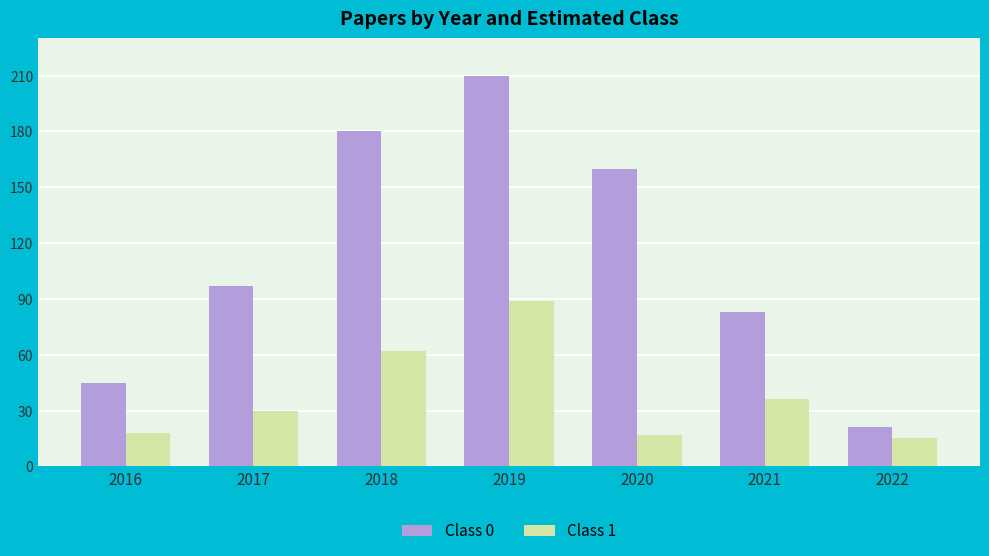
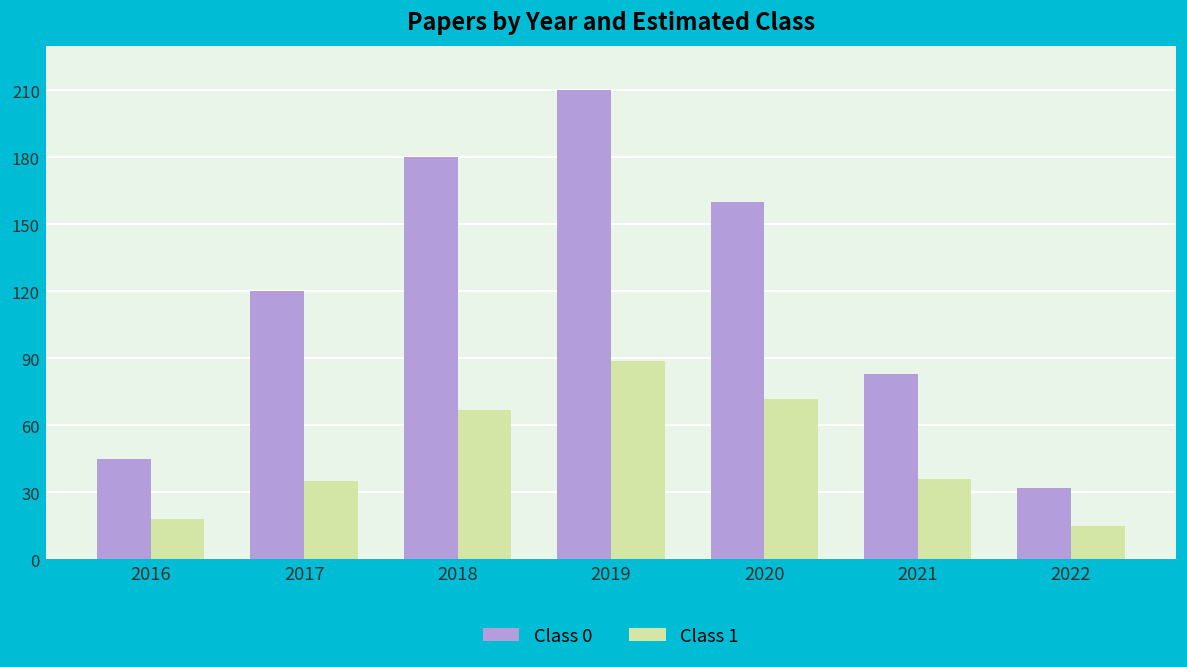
Class 0, 2017: 97 -> 120
Class 1, 2017: 30 -> 35
Class 1, 2018: 62 -> 67
Class 1, 2020: 17 -> 72
Class 0, 2022: 21 -> 32
